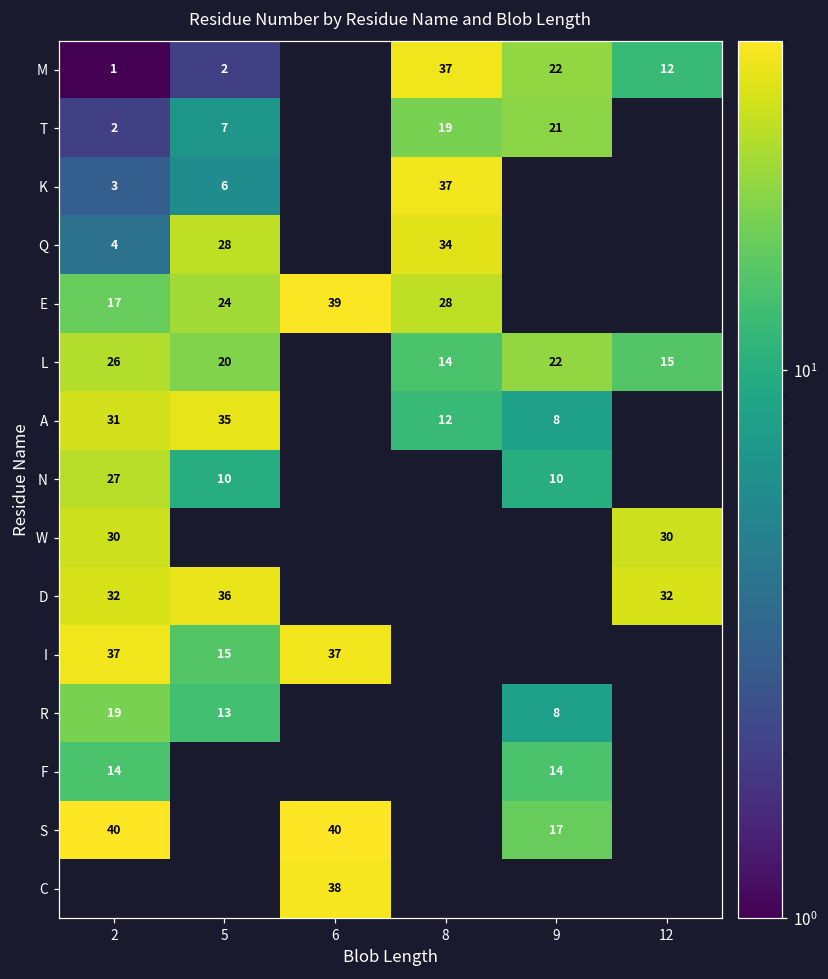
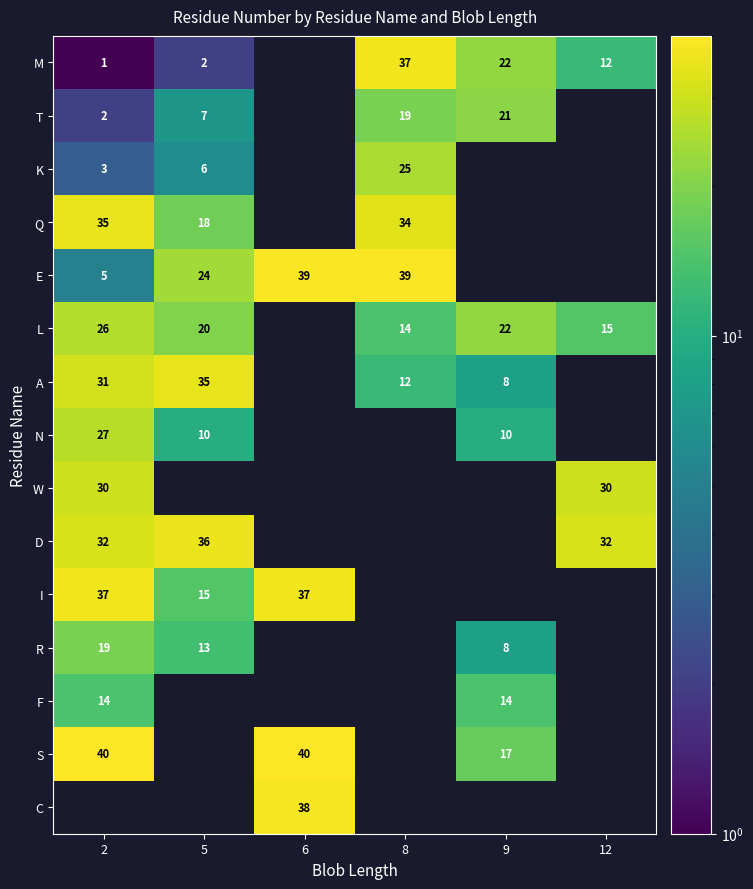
K, 8: 37 -> 25
Q, 2: 4 -> 35
Q, 5: 28 -> 18
E, 2: 17 -> 5
E, 8: 28 -> 39
